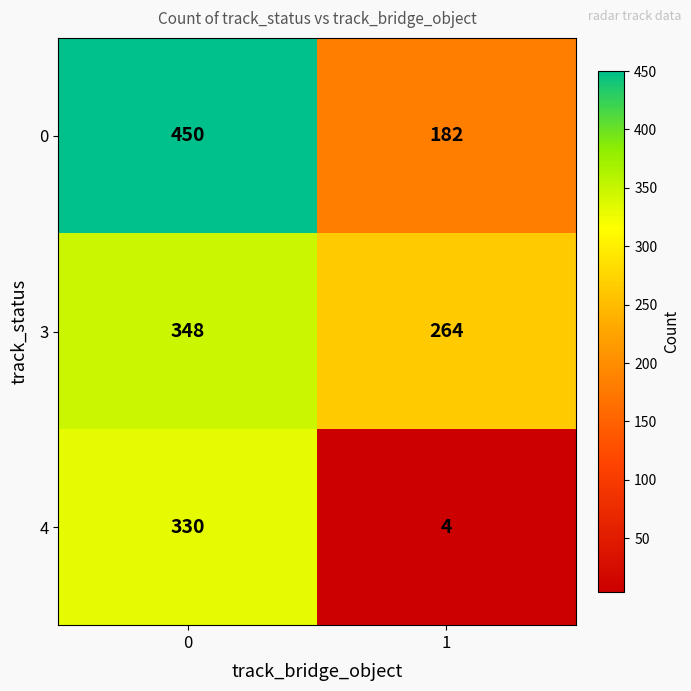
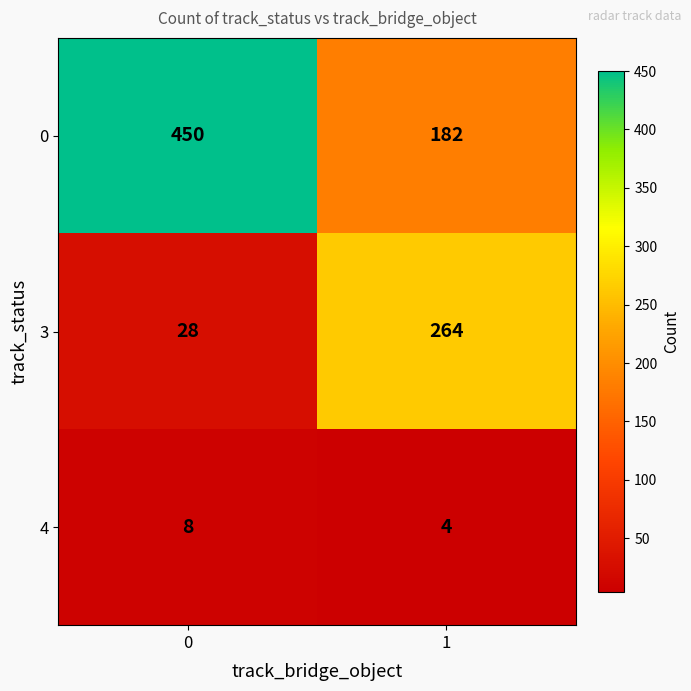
3, 0: 348 -> 28
4, 0: 330 -> 8
